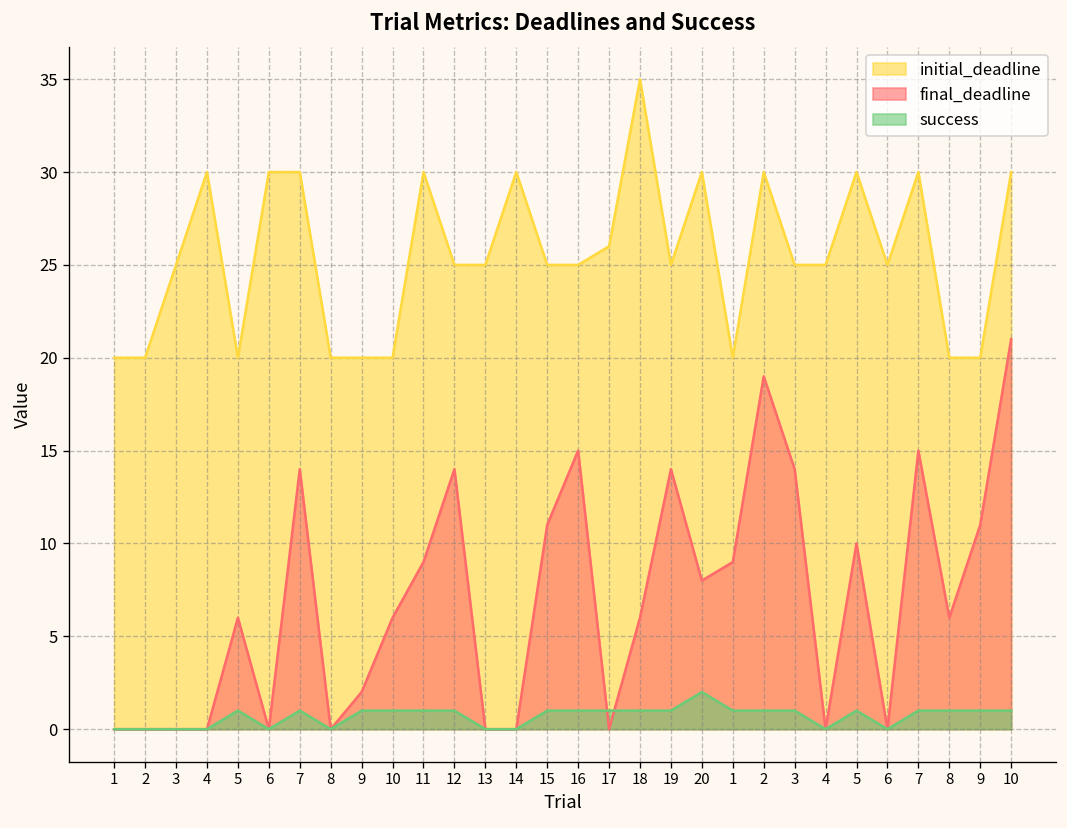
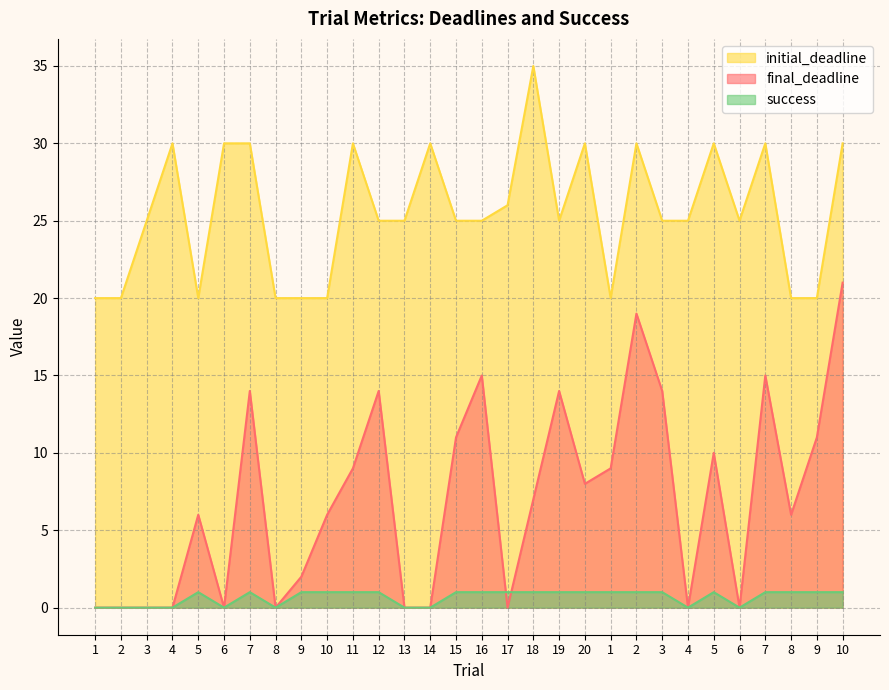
final_deadline, 18: 6 -> 7
success, 20: 2 -> 1
